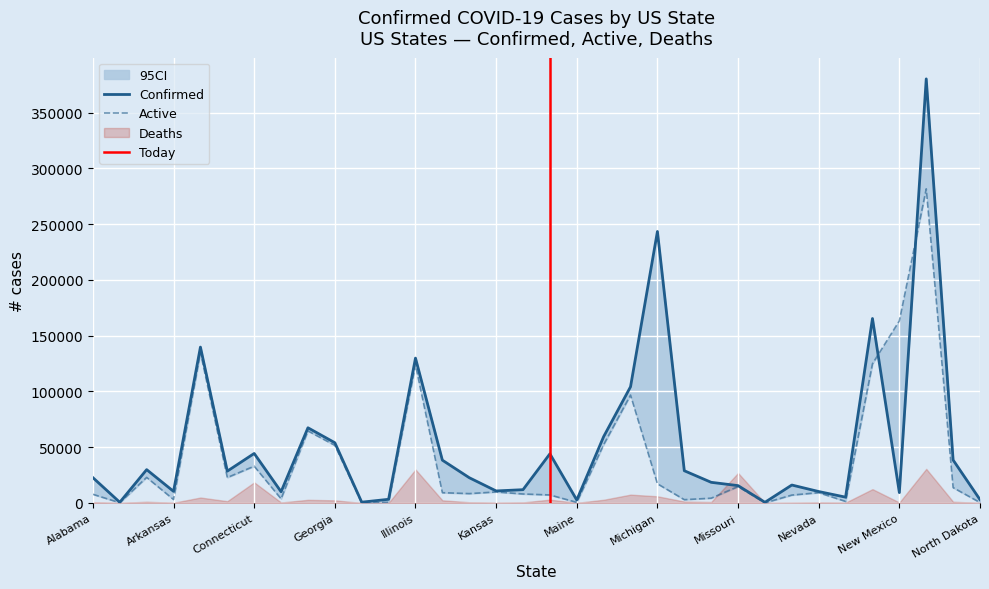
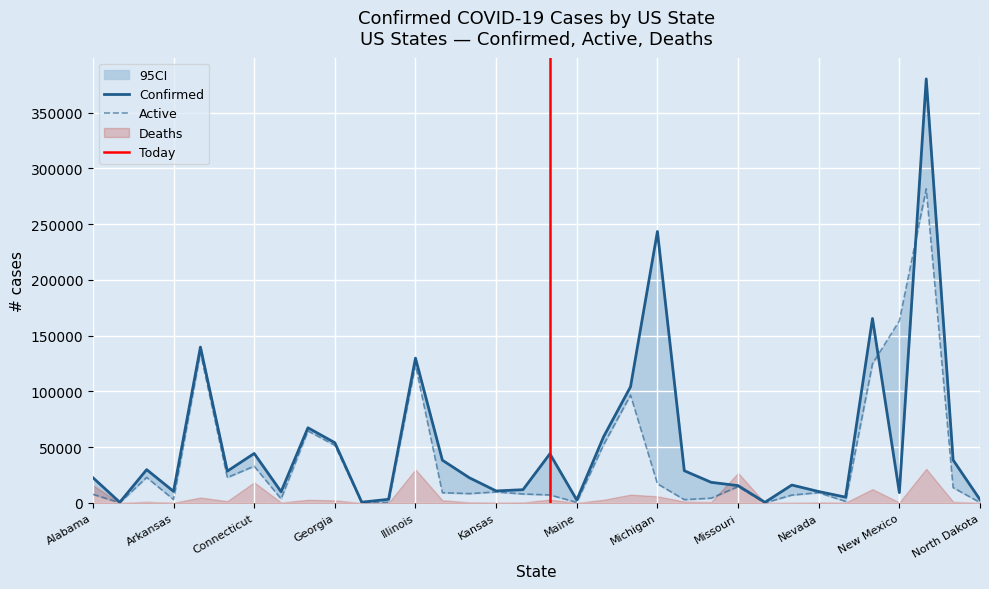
Deaths, Alabama: 1000 -> 16000
